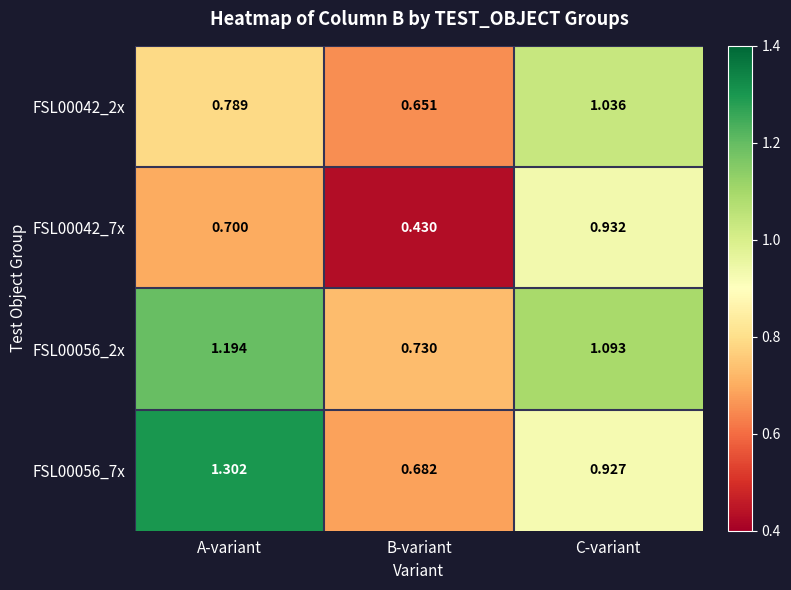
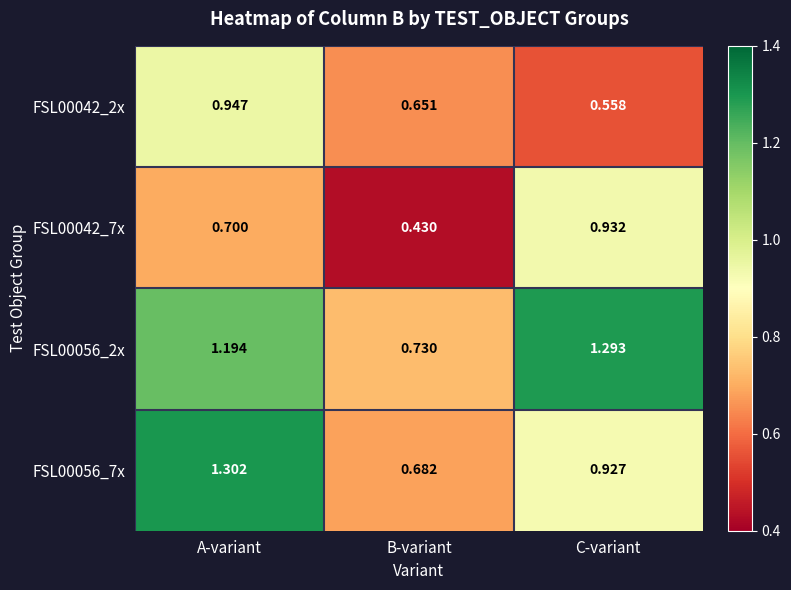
FSL00042_2x, A-variant: 0.789 -> 0.947
FSL00042_2x, C-variant: 1.036 -> 0.558
FSL00056_2x, C-variant: 1.093 -> 1.293
